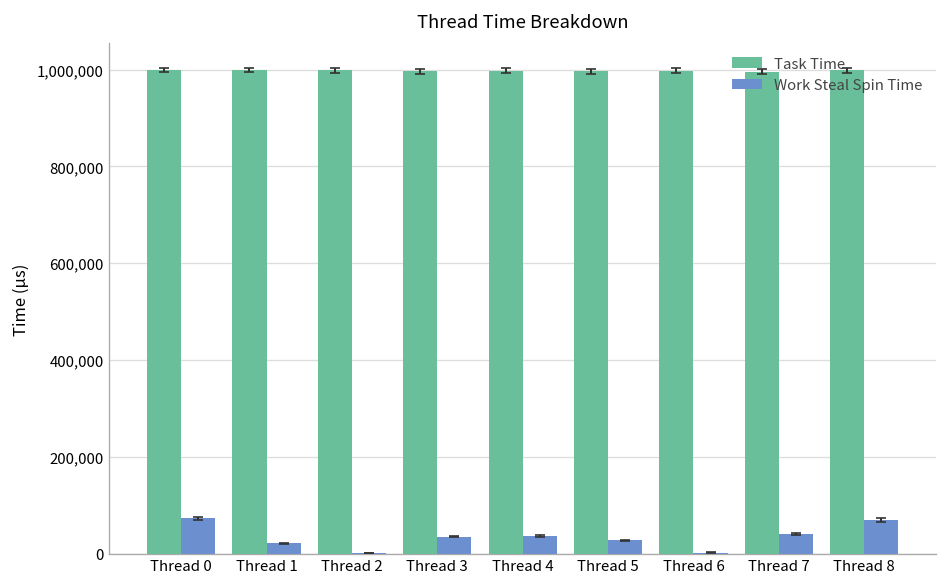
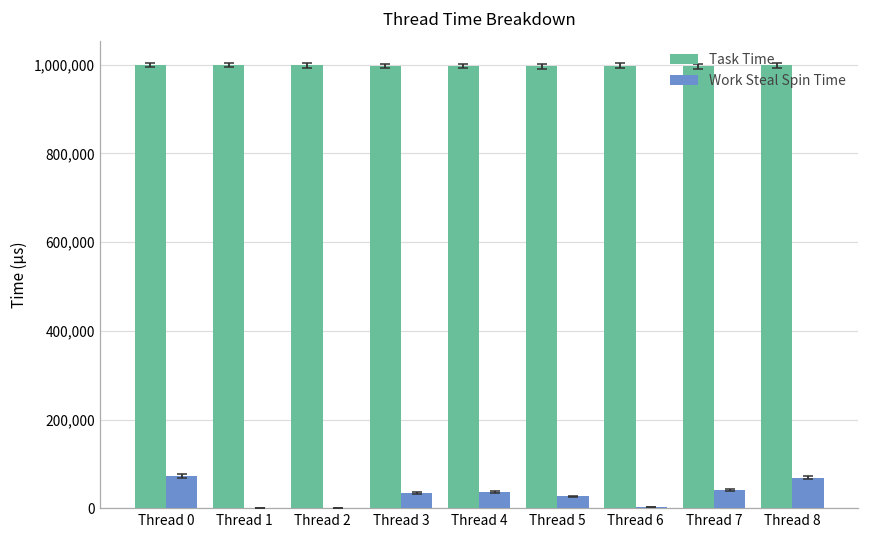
Work Steal Spin Time, Thread 1: 20,000 -> 0
